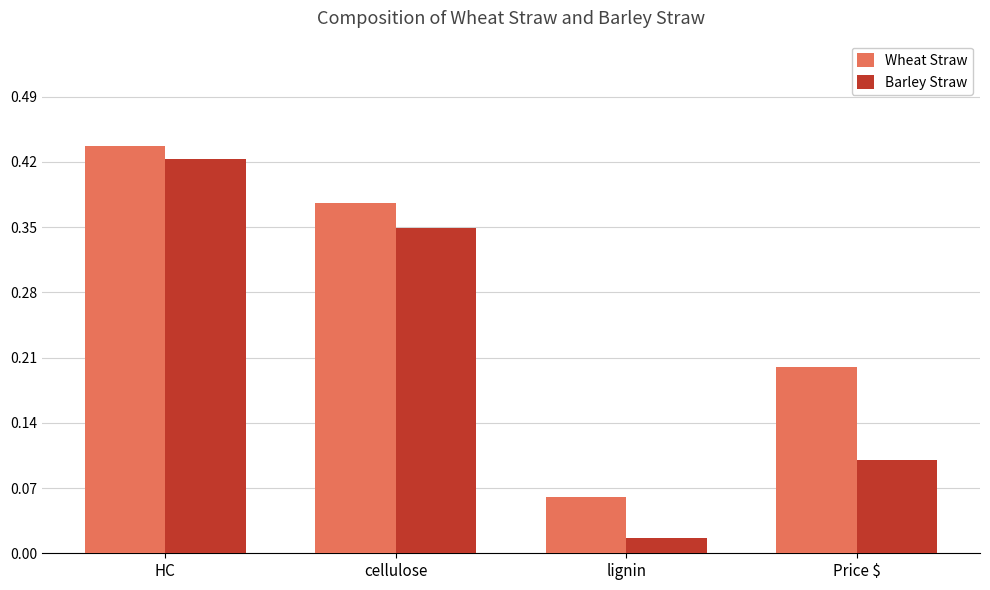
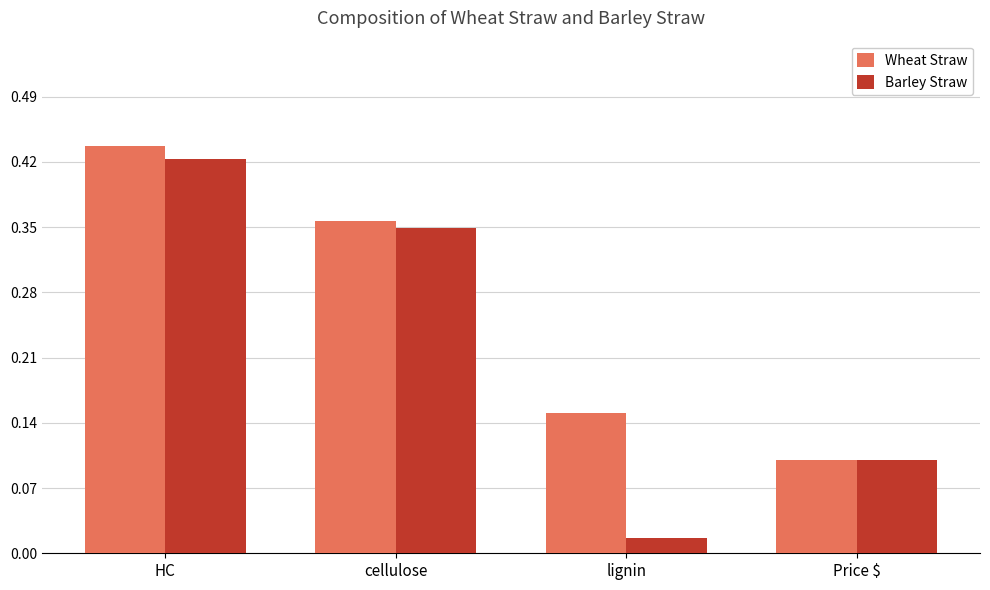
Wheat Straw, cellulose: 0.38 -> 0.36
Wheat Straw, lignin: 0.06 -> 0.15
Wheat Straw, Price $: 0.2 -> 0.1
